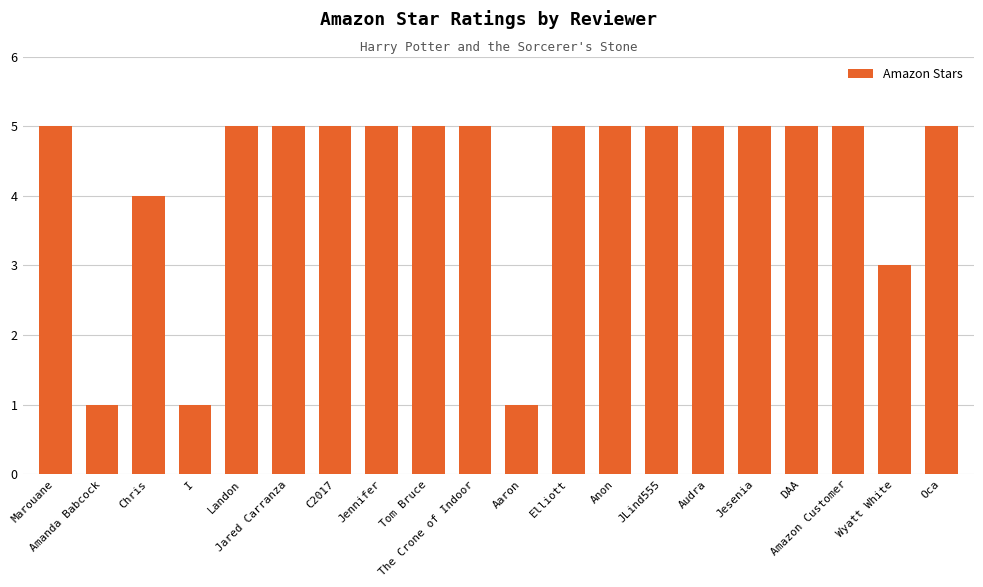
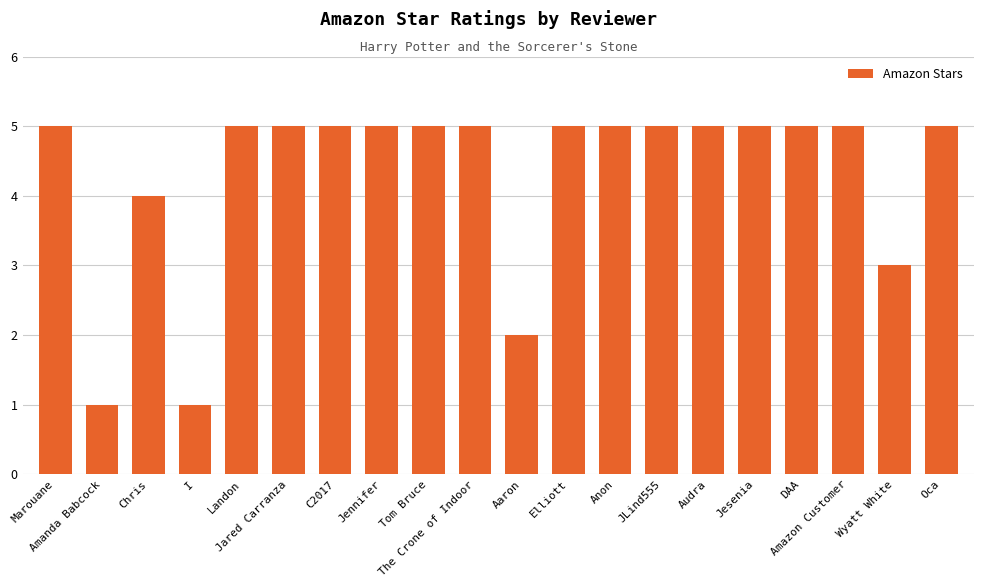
Aaron: 1 -> 2
